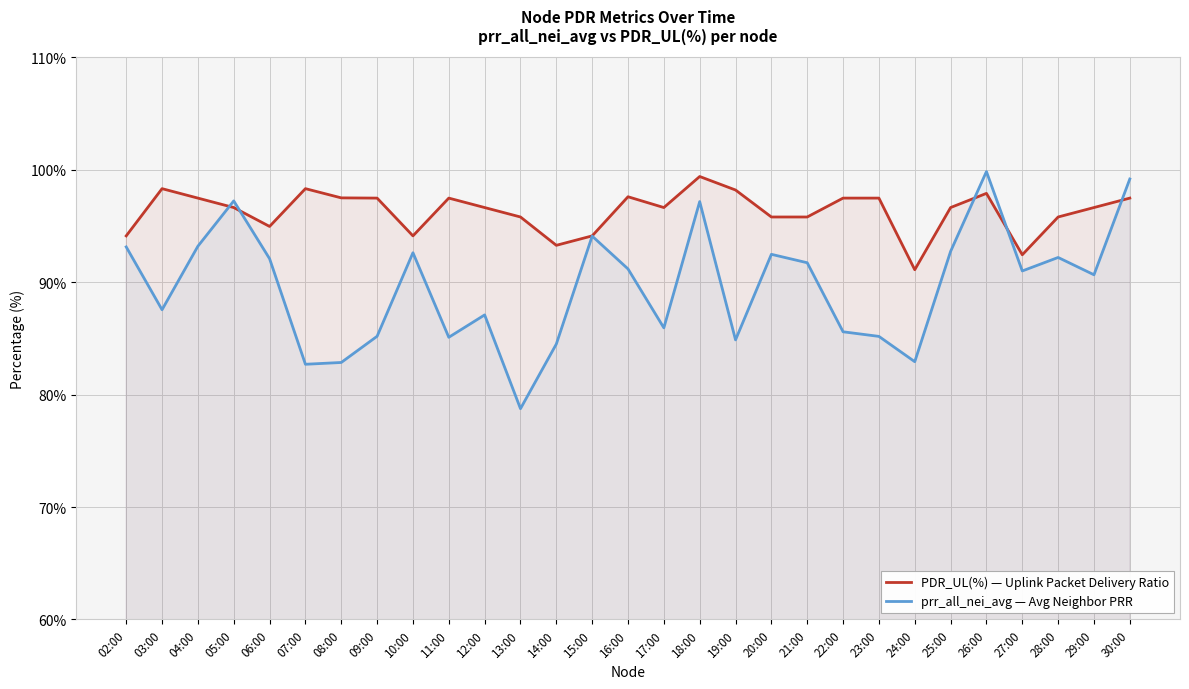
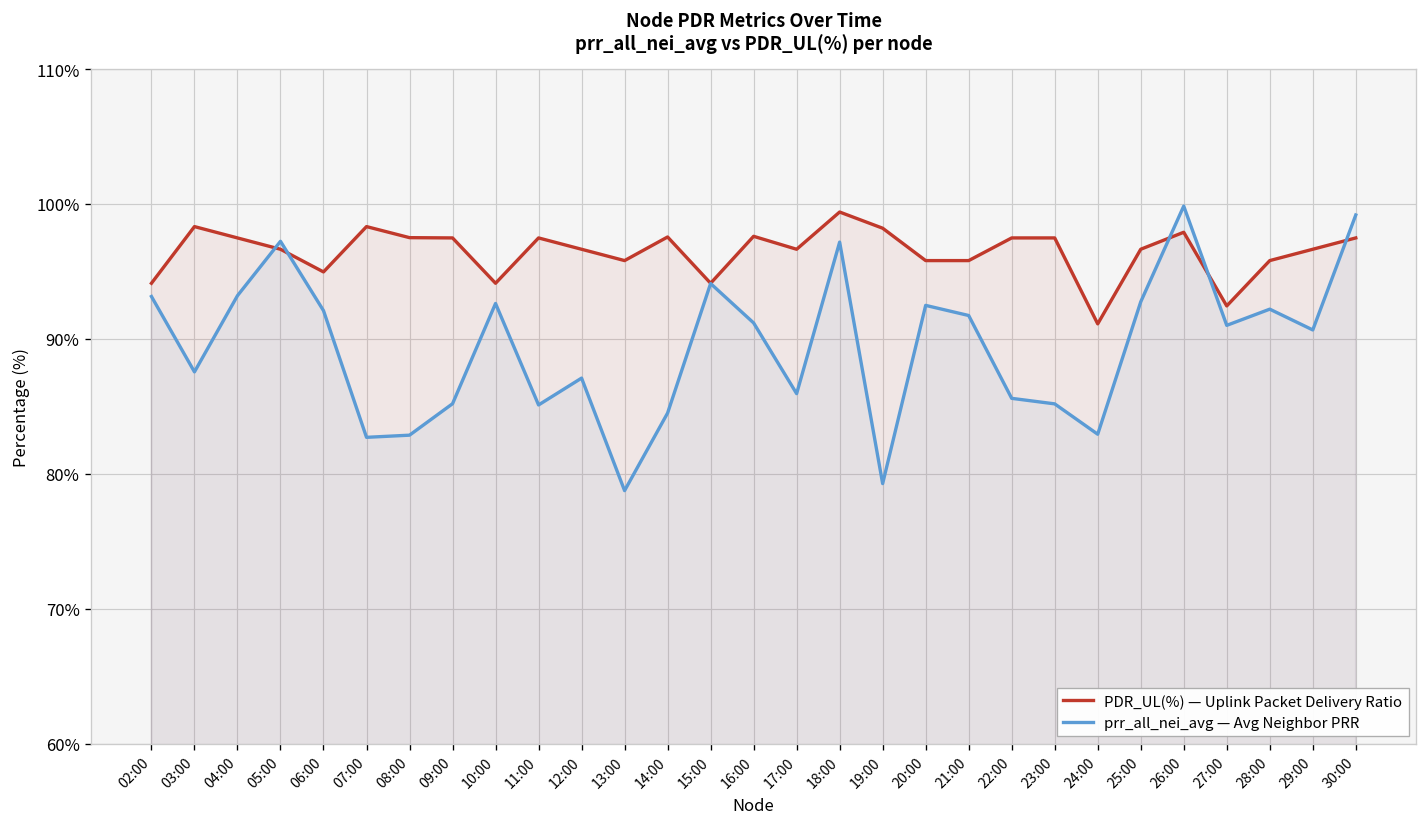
PDR_UL(%) — Uplink Packet Delivery Ratio, 14:00: 93.3% -> 97.6%
prr_all_nei_avg — Avg Neighbor PRR, 19:00: 84.9% -> 79.3%
